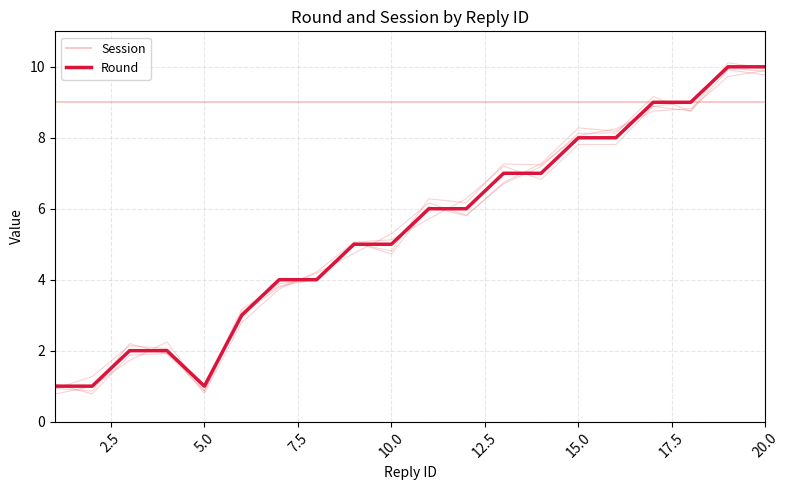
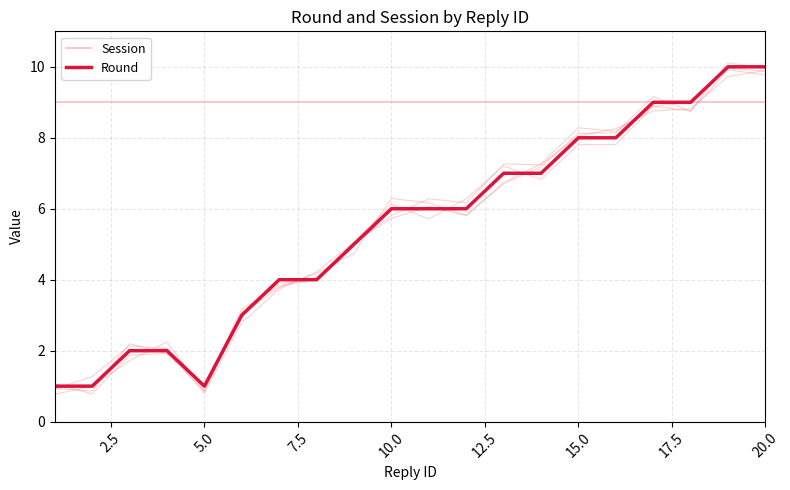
Round, 10.0: 5 -> 6
